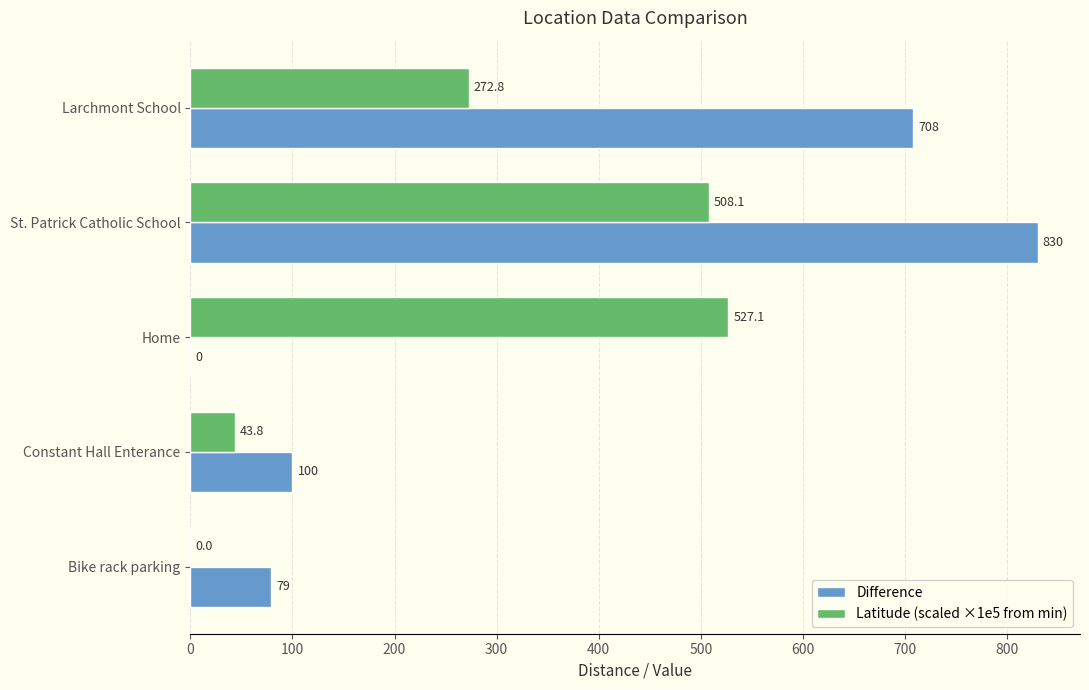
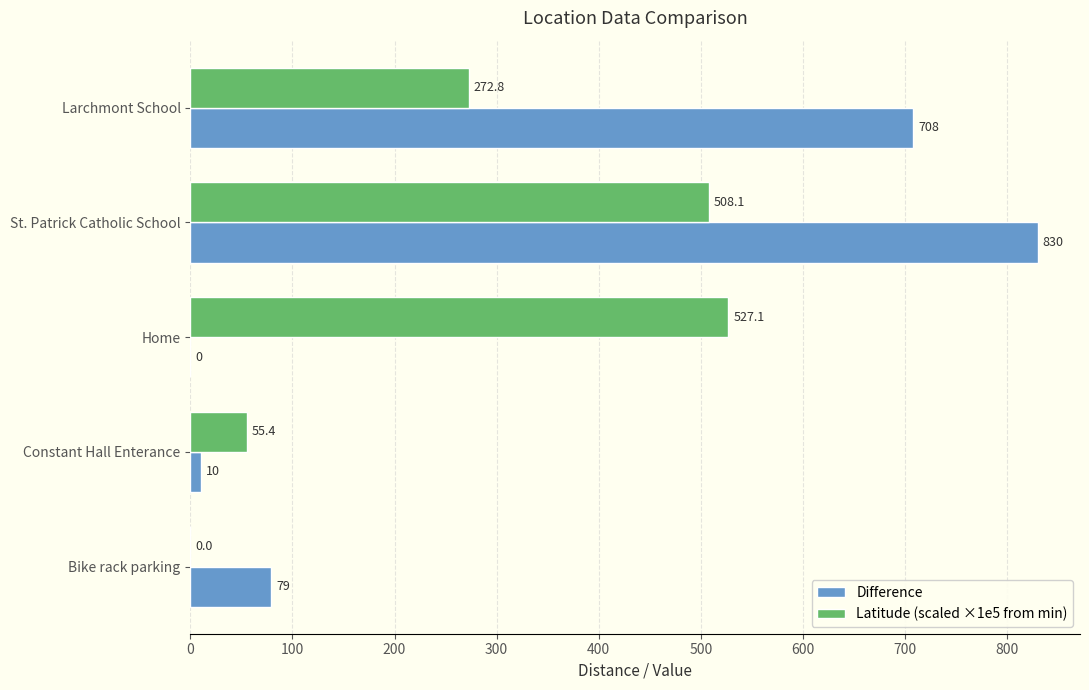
Latitude (scaled ×1e5 from min), Constant Hall Enterance: 43.8 -> 55.4
Difference, Constant Hall Enterance: 100 -> 10
